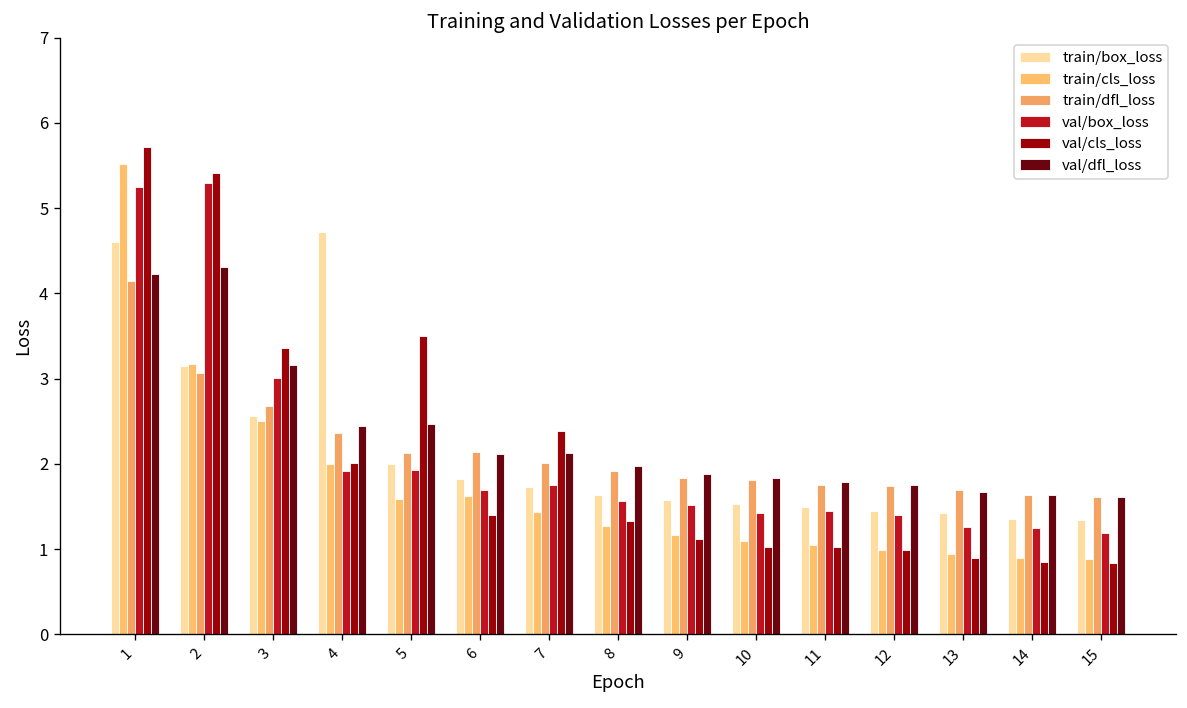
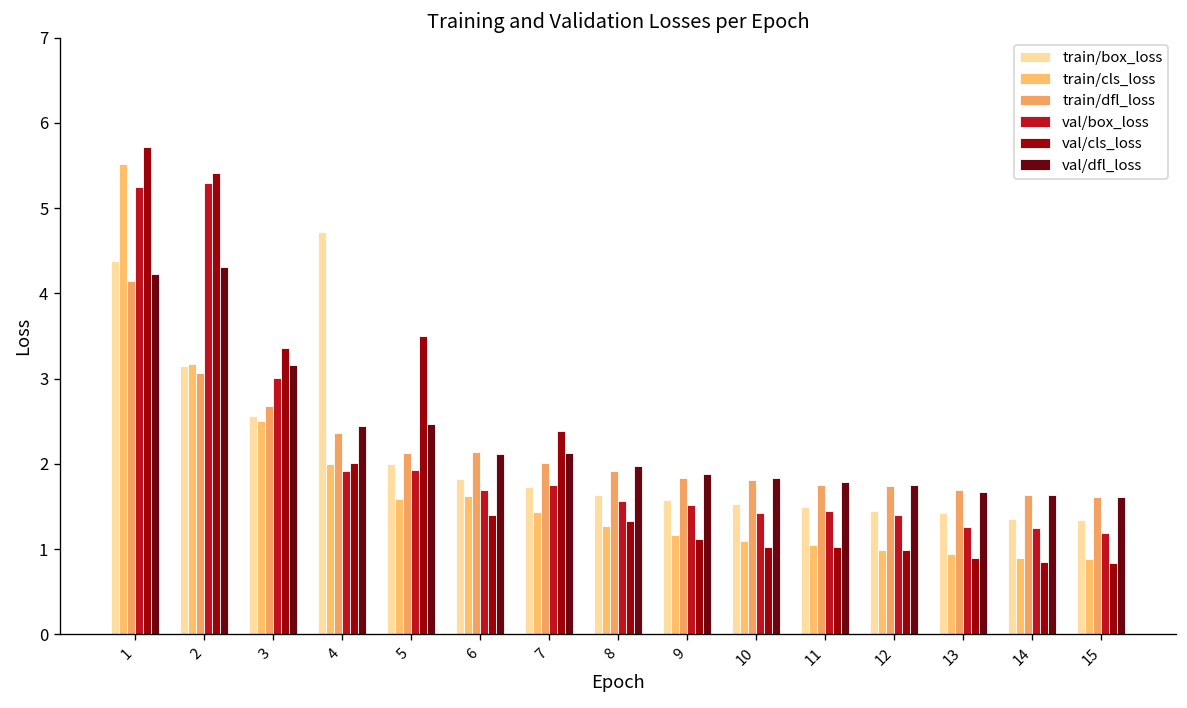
train/box_loss, 1: 4.6 -> 4.4
